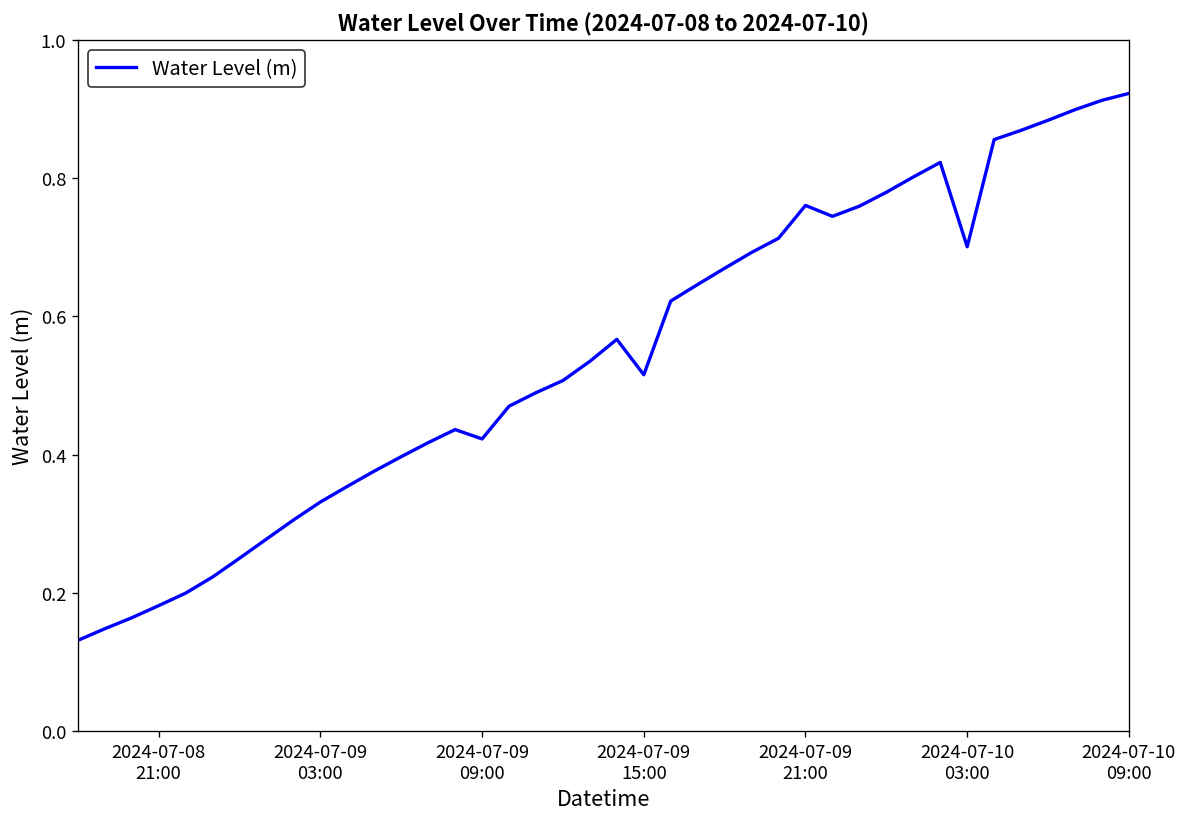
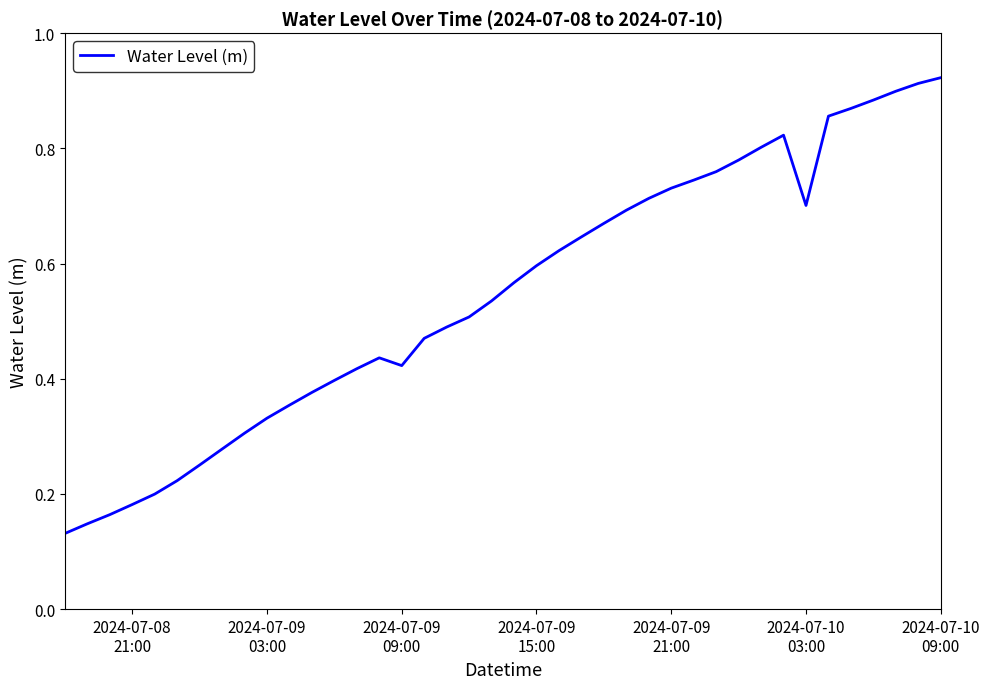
2024-07-09 15:00: 0.52 -> 0.60
2024-07-09 21:00: 0.76 -> 0.73
